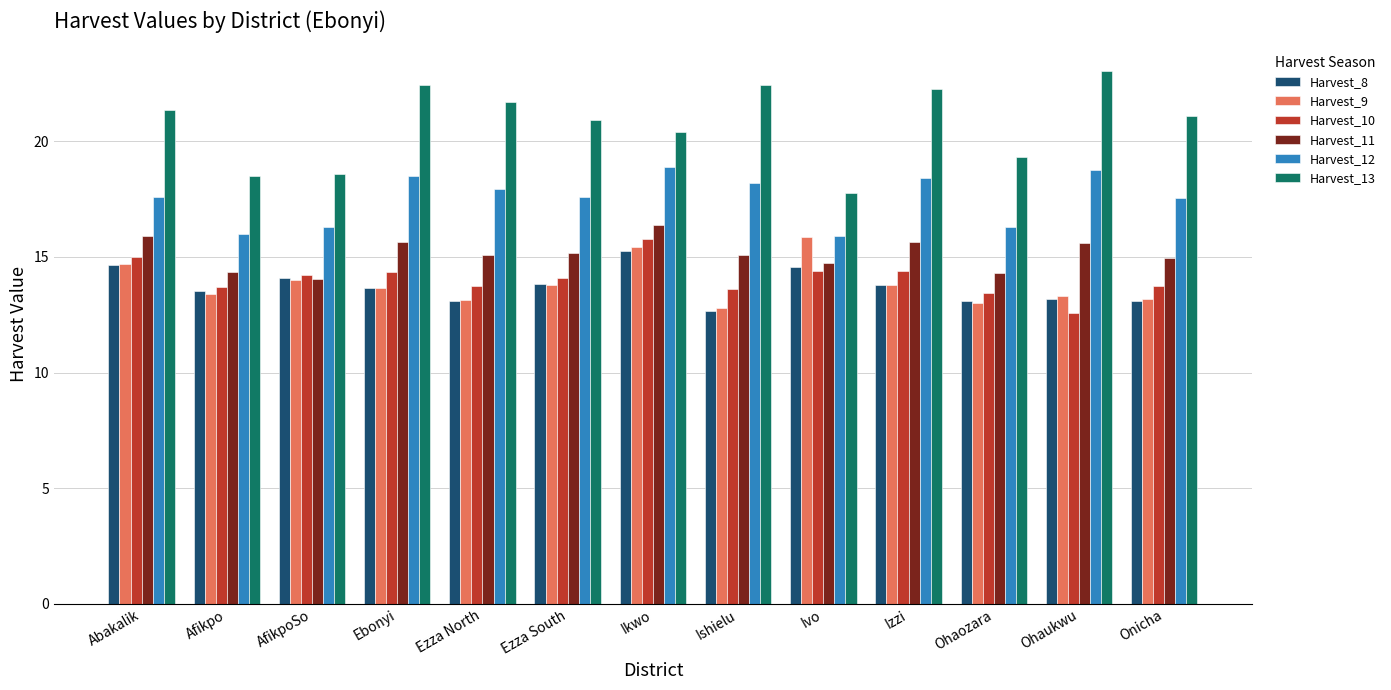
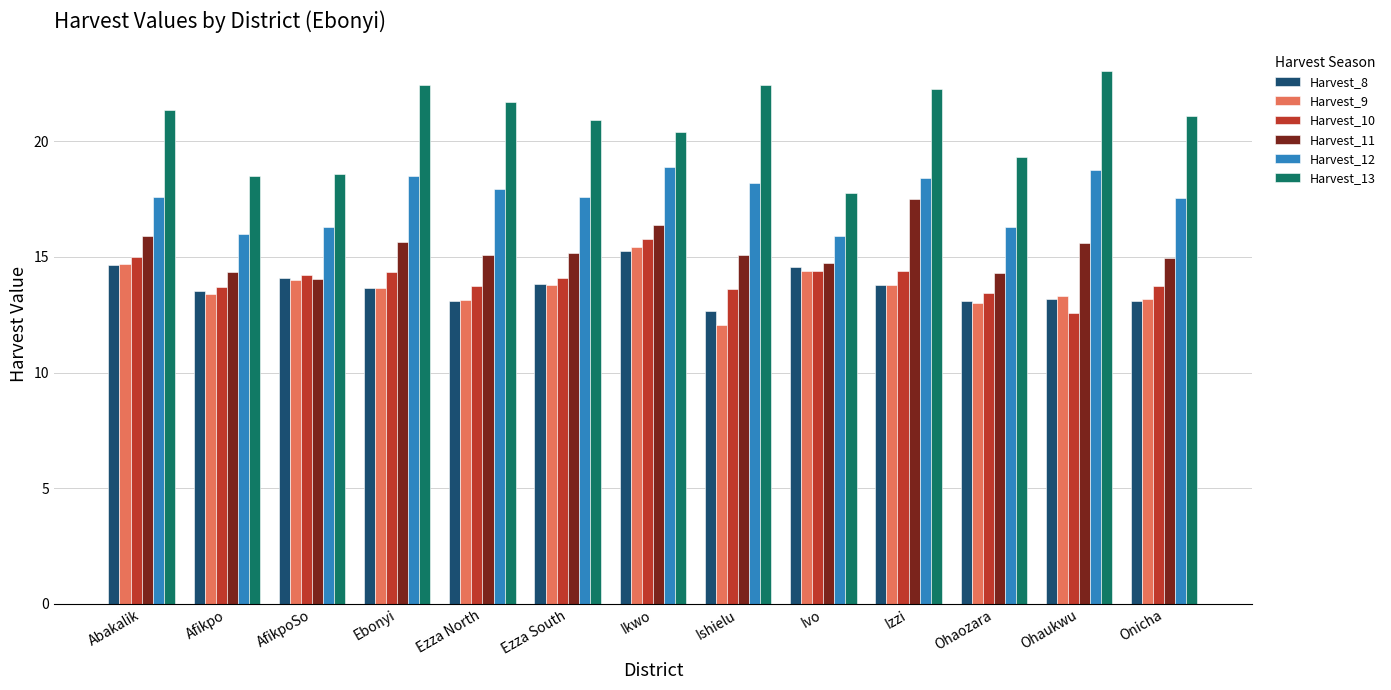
Harvest_9, Ishielu: 12.8 -> 12.1
Harvest_9, Ivo: 15.9 -> 14.4
Harvest_11, Izzi: 15.6 -> 17.5
